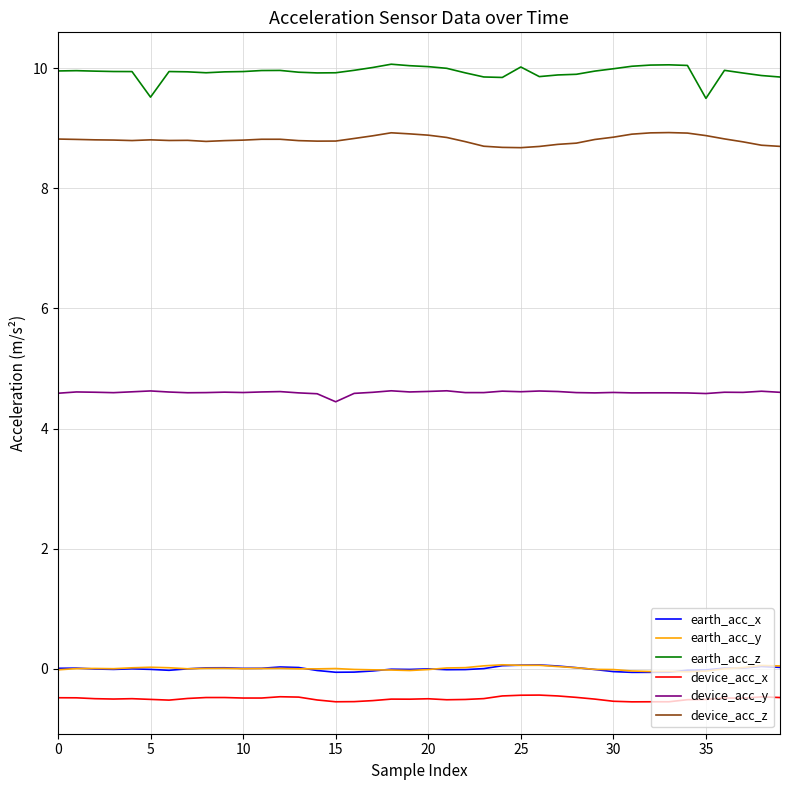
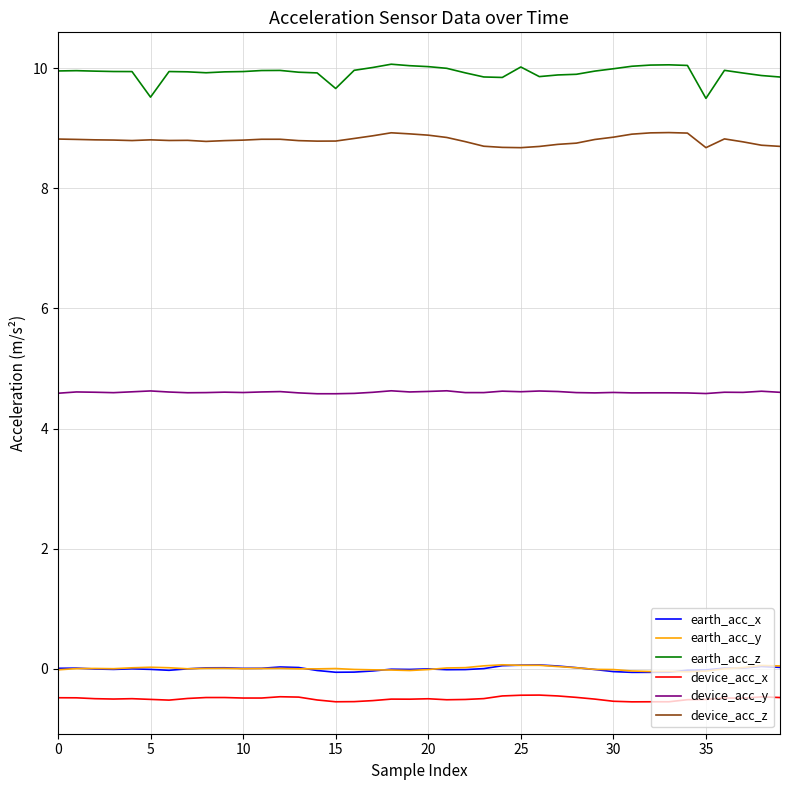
earth_acc_z, 15: 9.9 -> 9.7
device_acc_y, 15: 4.4 -> 4.6
device_acc_z, 35: 8.9 -> 8.7
